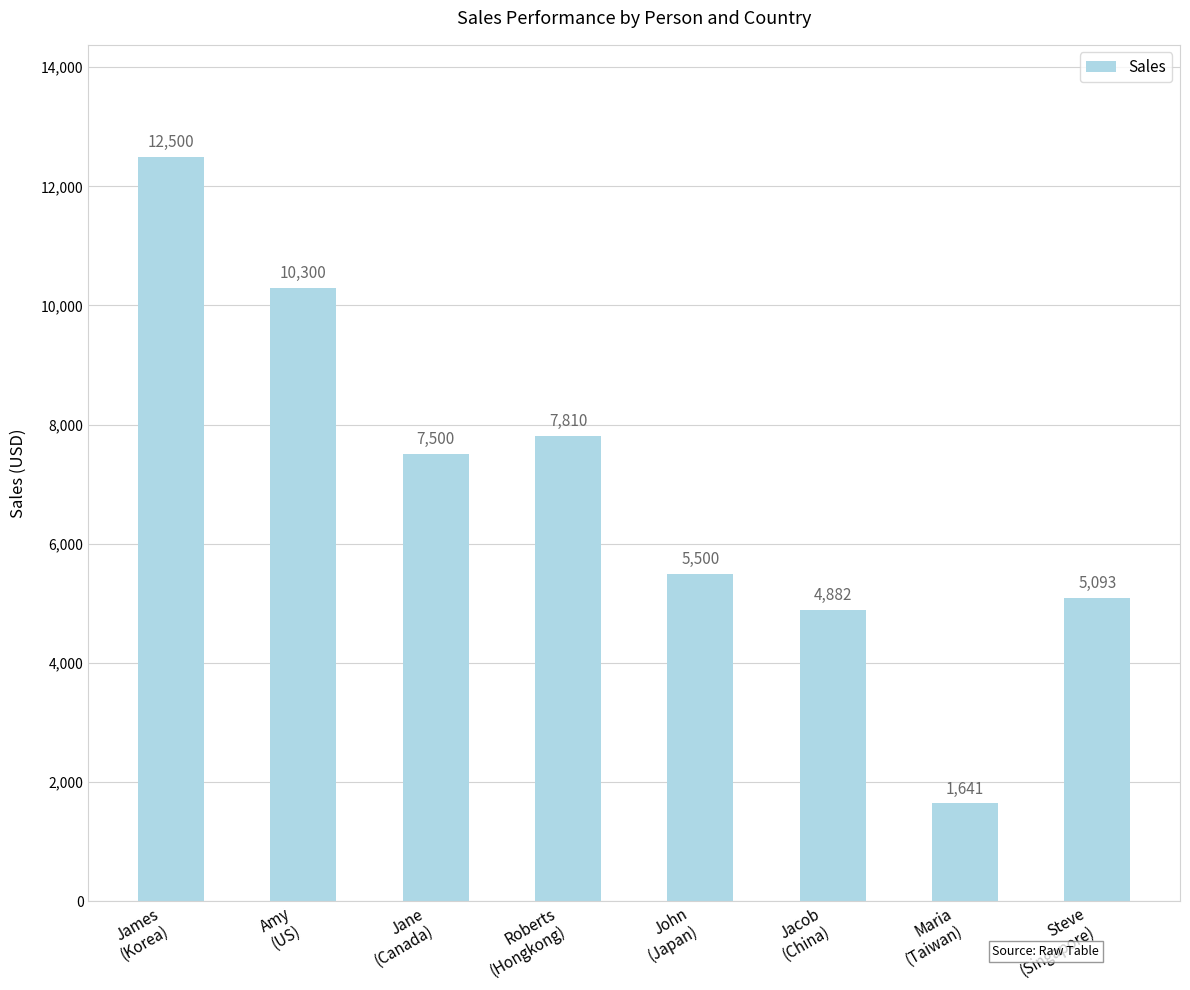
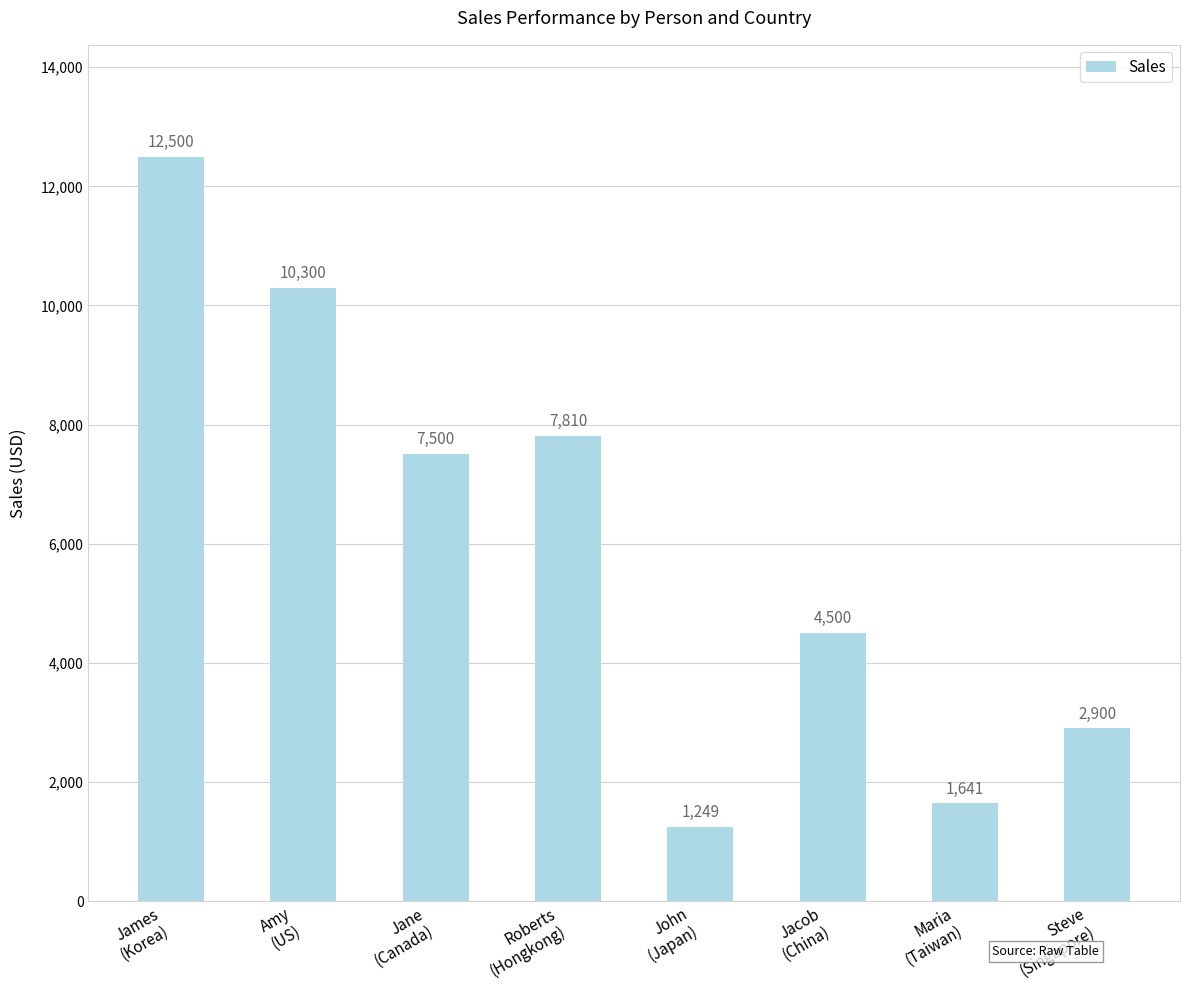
John (Japan): 5,500 -> 1,249
Jacob (China): 4,882 -> 4,500
Steve (Singapore): 5,093 -> 2,900
